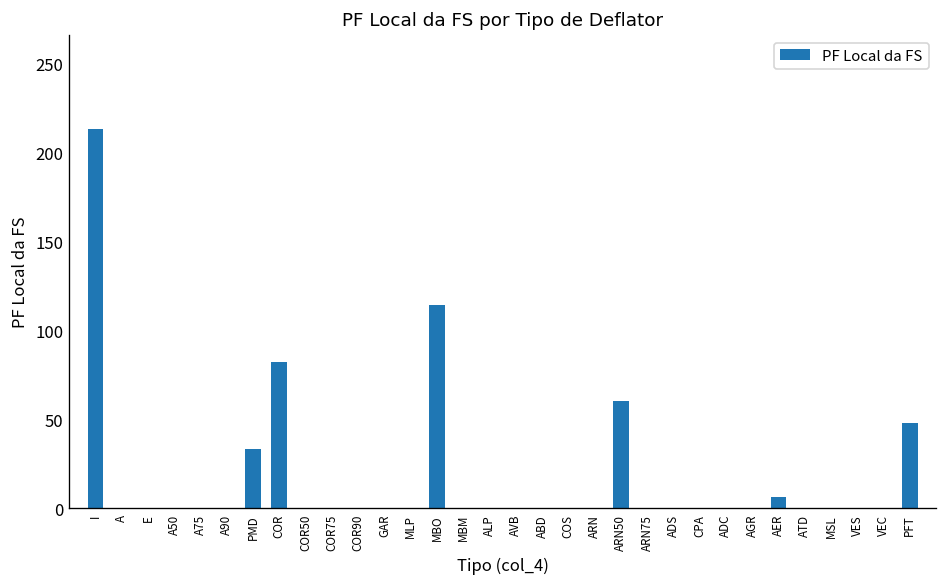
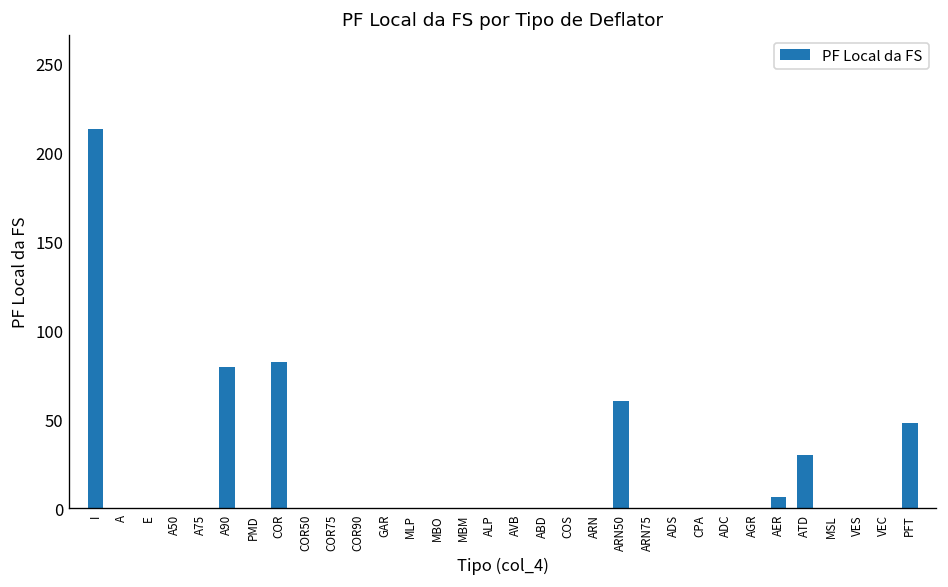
A90: 0 -> 79
PMD: 33 -> 0
MBO: 114 -> 0
ATD: 0 -> 30
